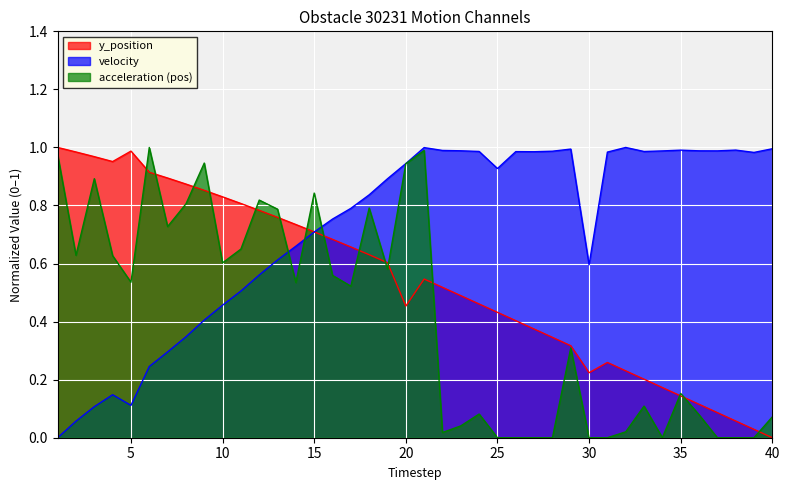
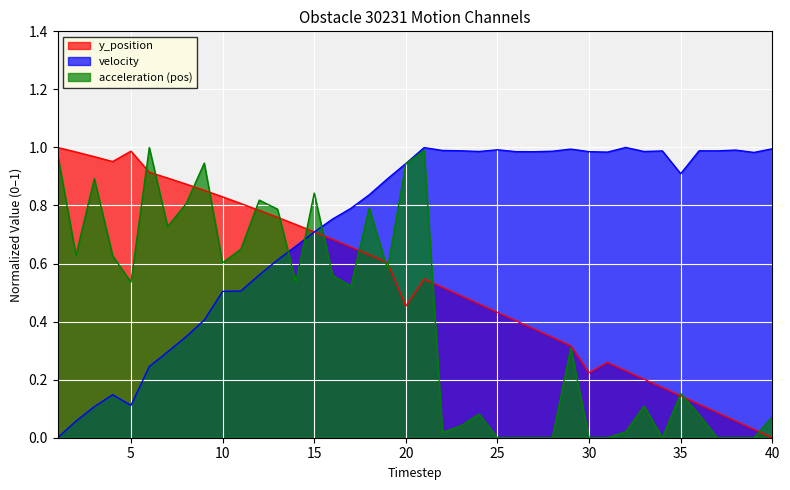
velocity, 10: 0.46 -> 0.50
velocity, 25: 0.93 -> 0.99
velocity, 30: 0.60 -> 0.99
velocity, 35: 0.99 -> 0.91
